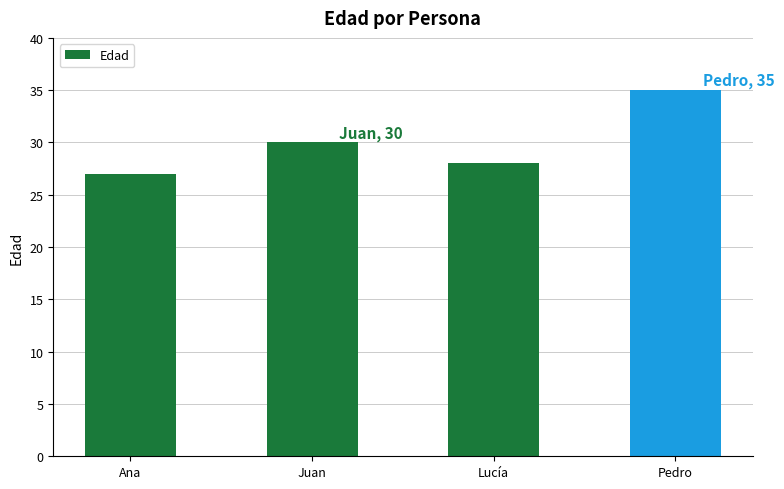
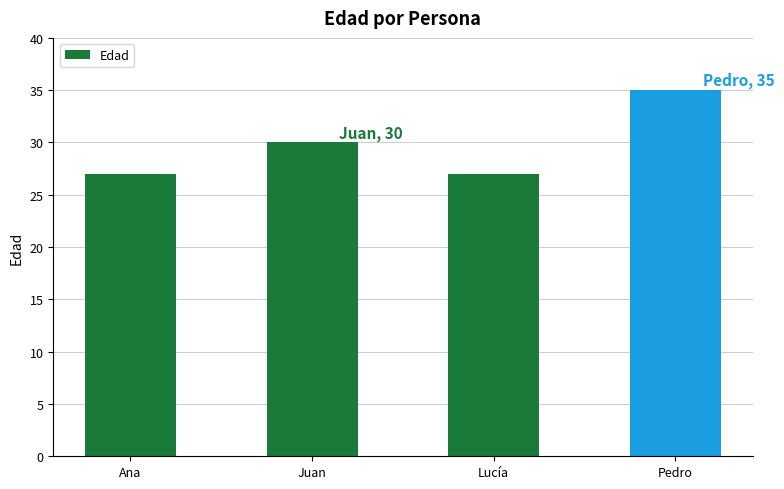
Lucía: 28 -> 27
